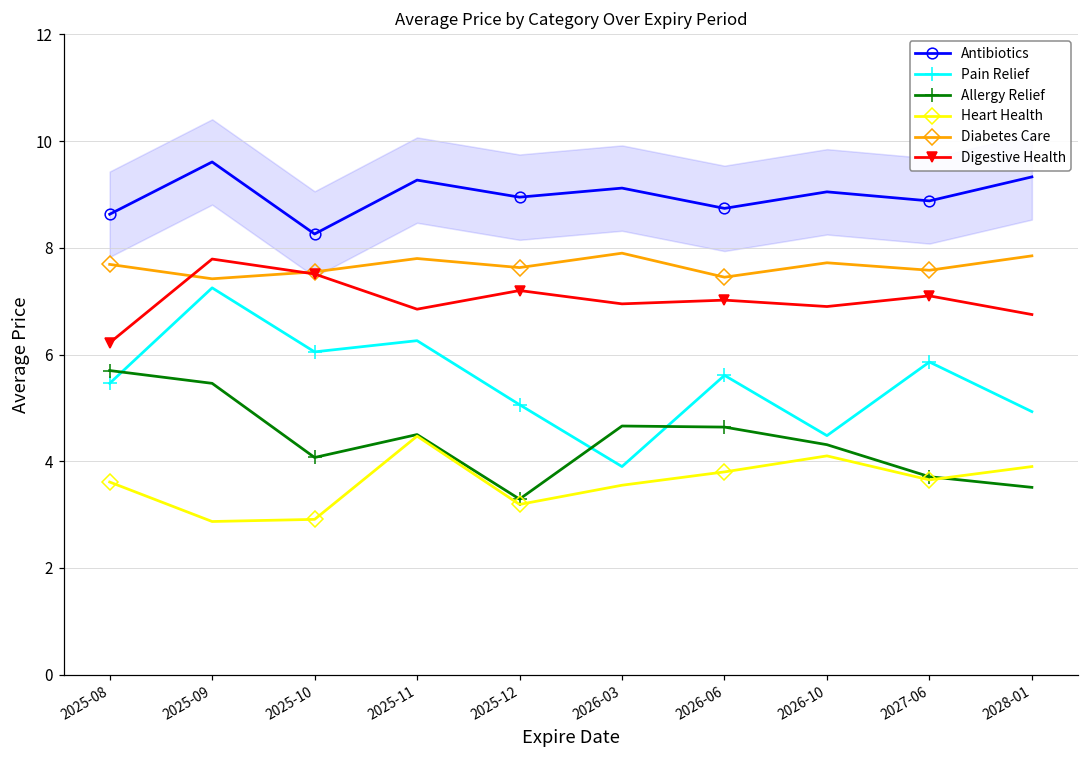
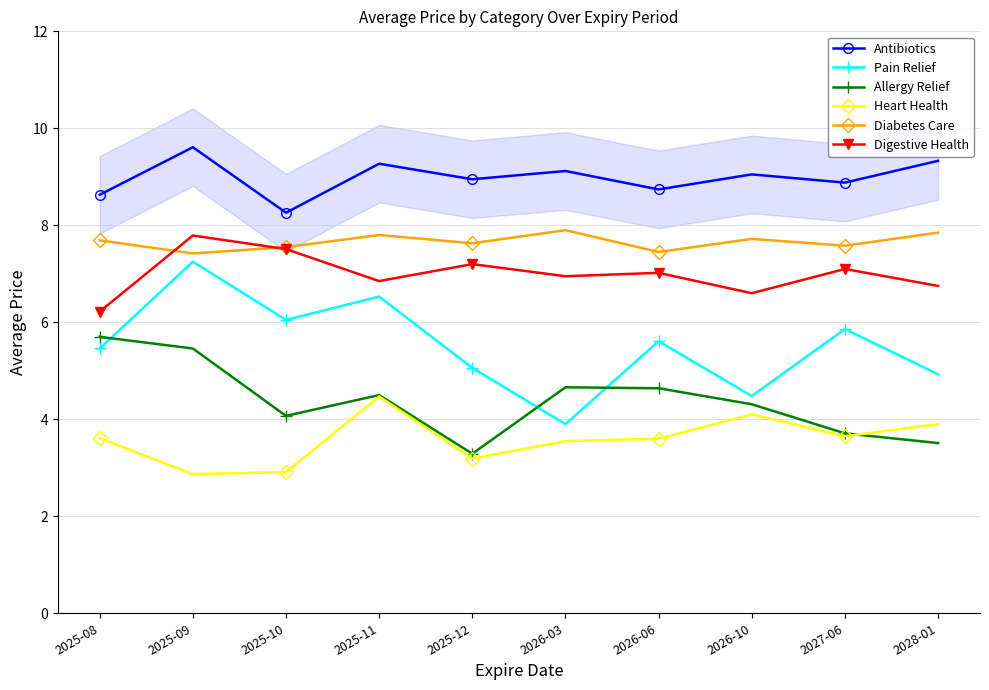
Pain Relief, 2025-11: 6.3 -> 6.5
Heart Health, 2026-06: 3.8 -> 3.6
Digestive Health, 2026-10: 6.9 -> 6.6
